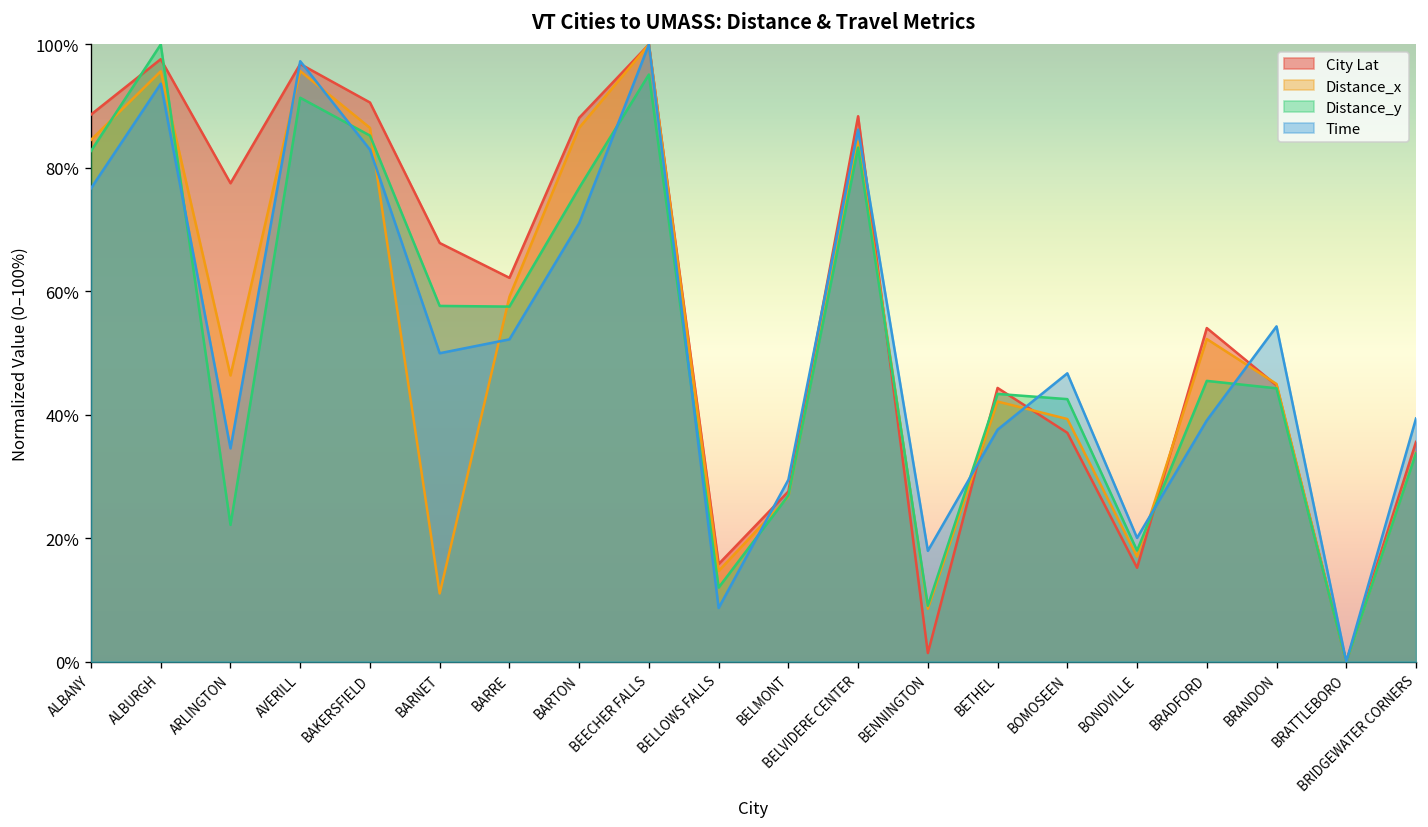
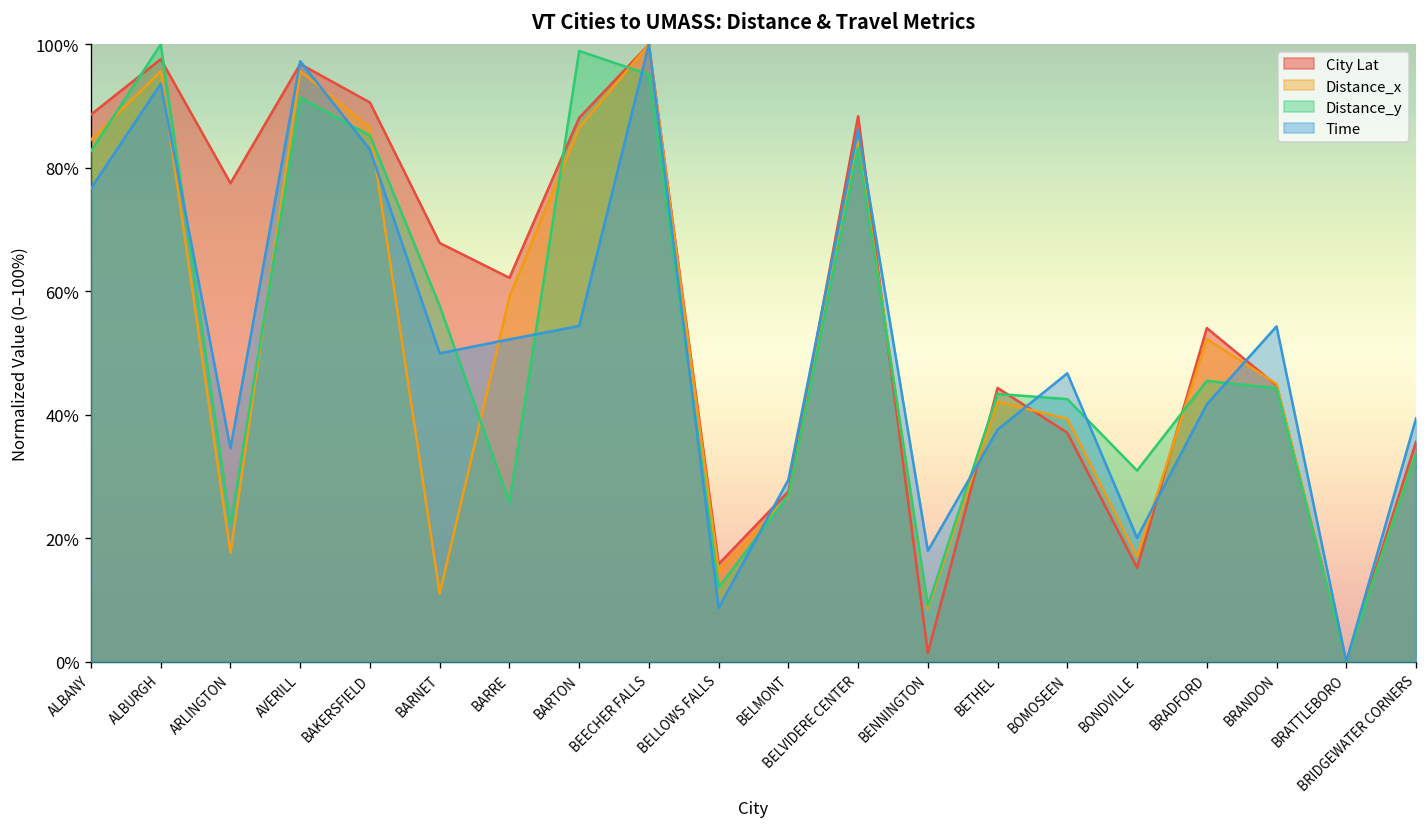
Distance_x, ARLINGTON: 46% -> 18%
Distance_y, BARRE: 58% -> 26%
Distance_y, BARTON: 77% -> 99%
Time, BARTON: 71% -> 54%
Distance_y, BONDVILLE: 18% -> 31%
Time, BRADFORD: 39% -> 42%
